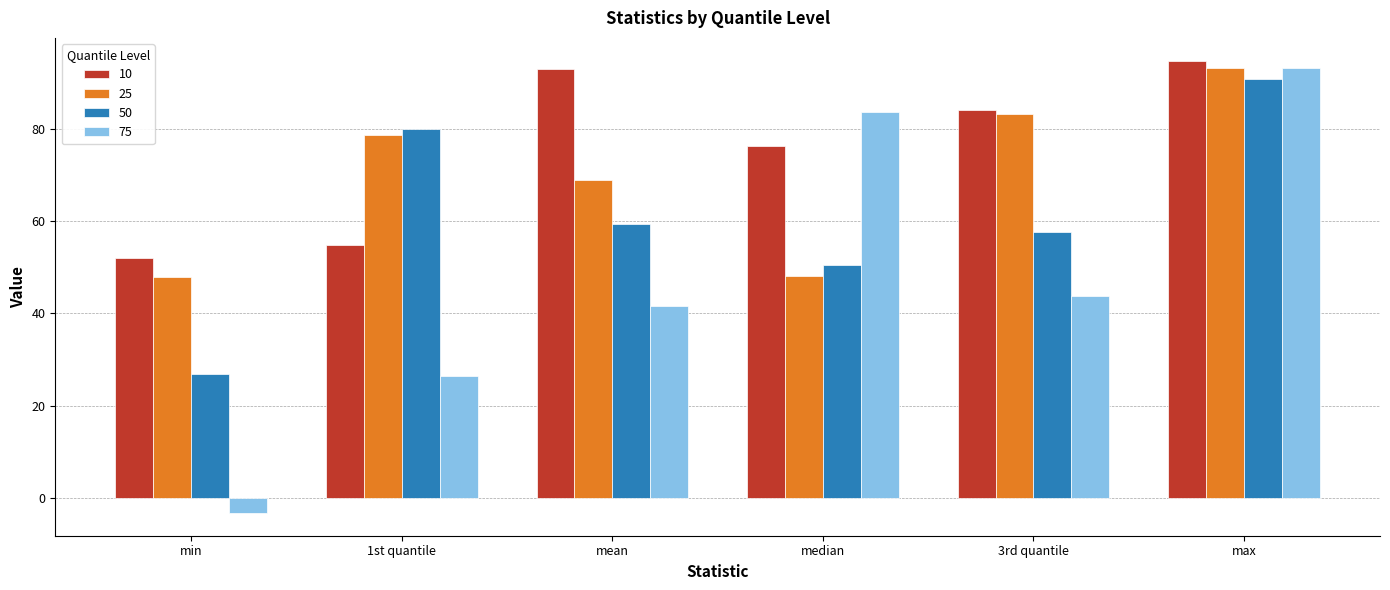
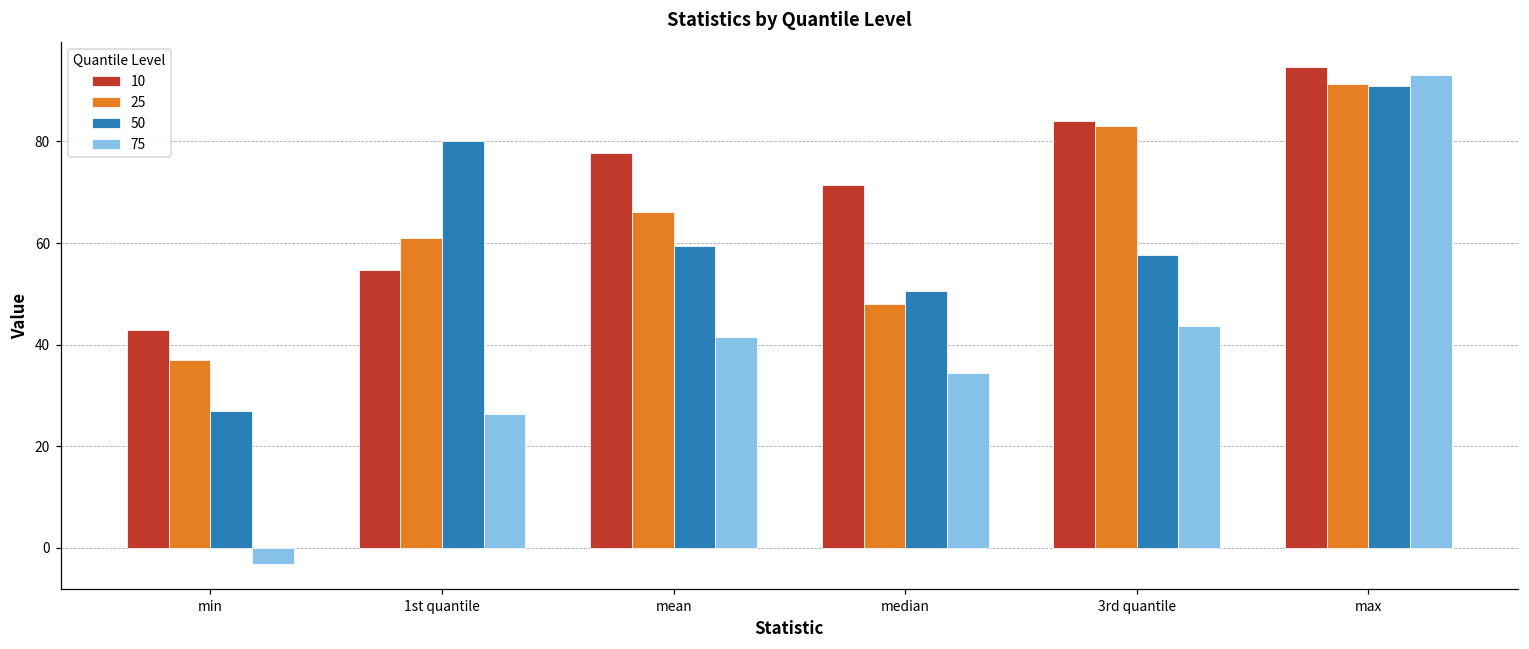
10, min: 52 -> 43
25, min: 48 -> 37
25, 1st quantile: 79 -> 61
10, mean: 93 -> 78
25, mean: 69 -> 66
10, median: 76 -> 72
75, median: 84 -> 34
25, max: 93 -> 91
